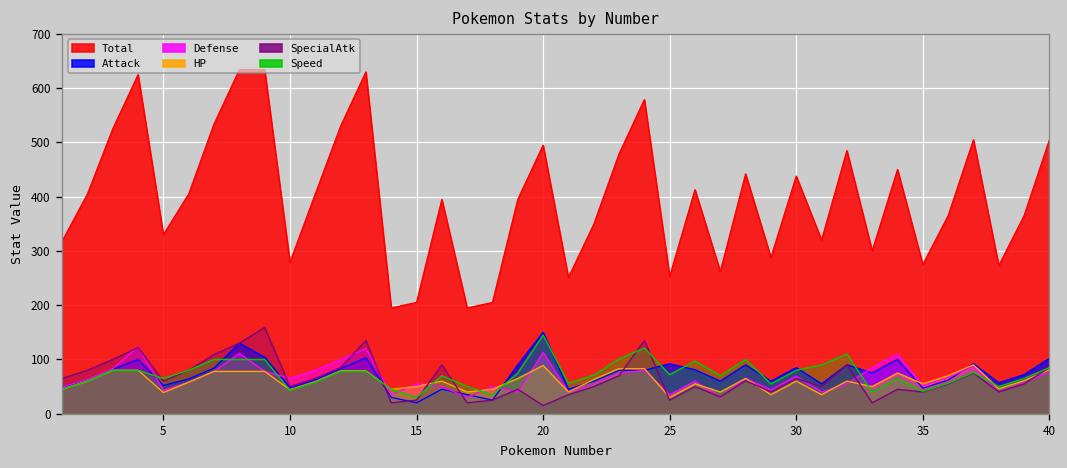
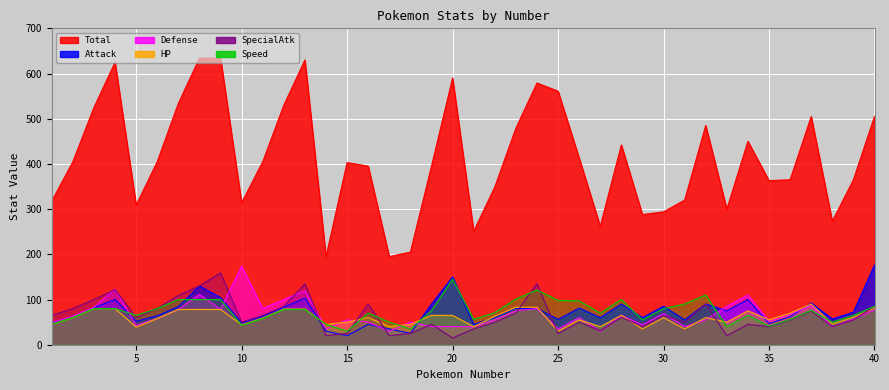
Total, 5: 330 -> 310
Total, 10: 280 -> 310
Defense, 10: 70 -> 170
Total, 15: 210 -> 400
Total, 20: 500 -> 590
Defense, 20: 110 -> 40
HP, 20: 90 -> 70
Total, 25: 250 -> 560
Attack, 25: 90 -> 60
Speed, 25: 70 -> 100
Total, 30: 440 -> 290
Total, 35: 280 -> 360
Attack, 40: 100 -> 180
